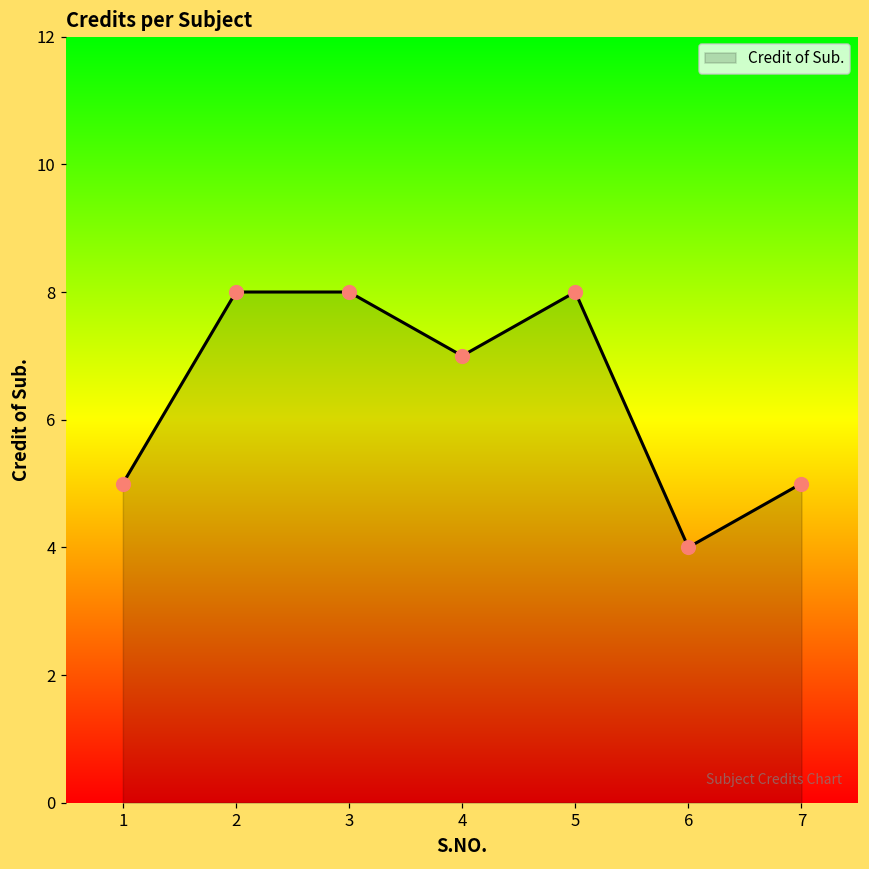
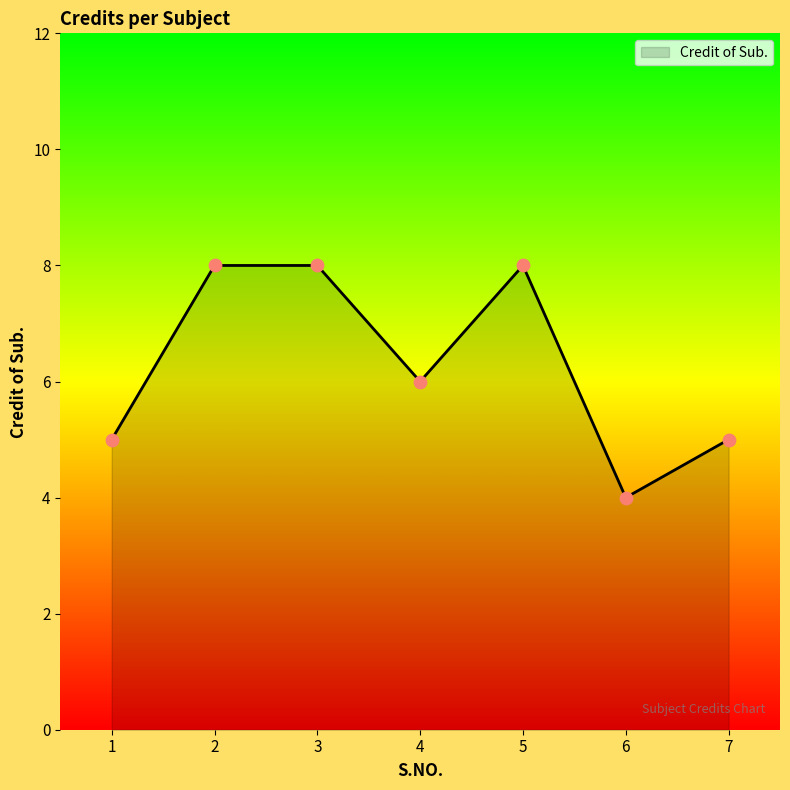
4: 7 -> 6
